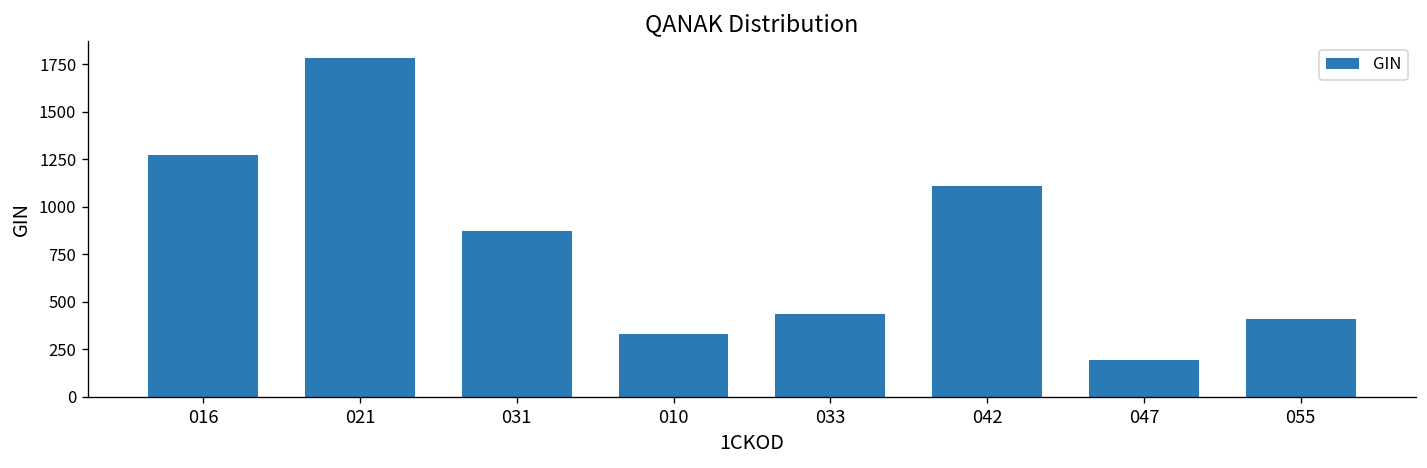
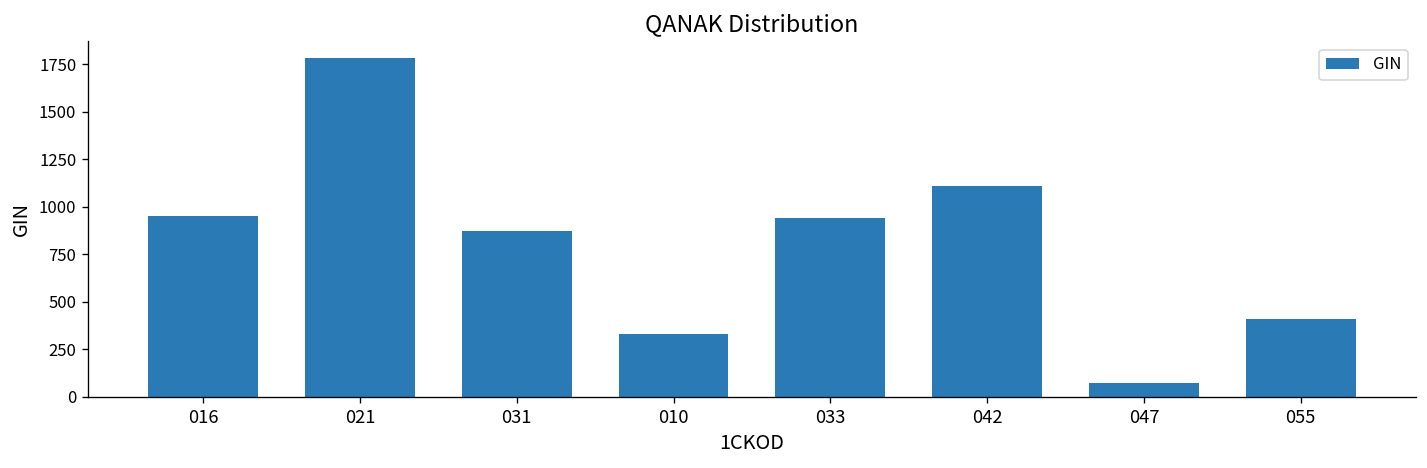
016: 1270 -> 950
033: 440 -> 940
047: 190 -> 70
